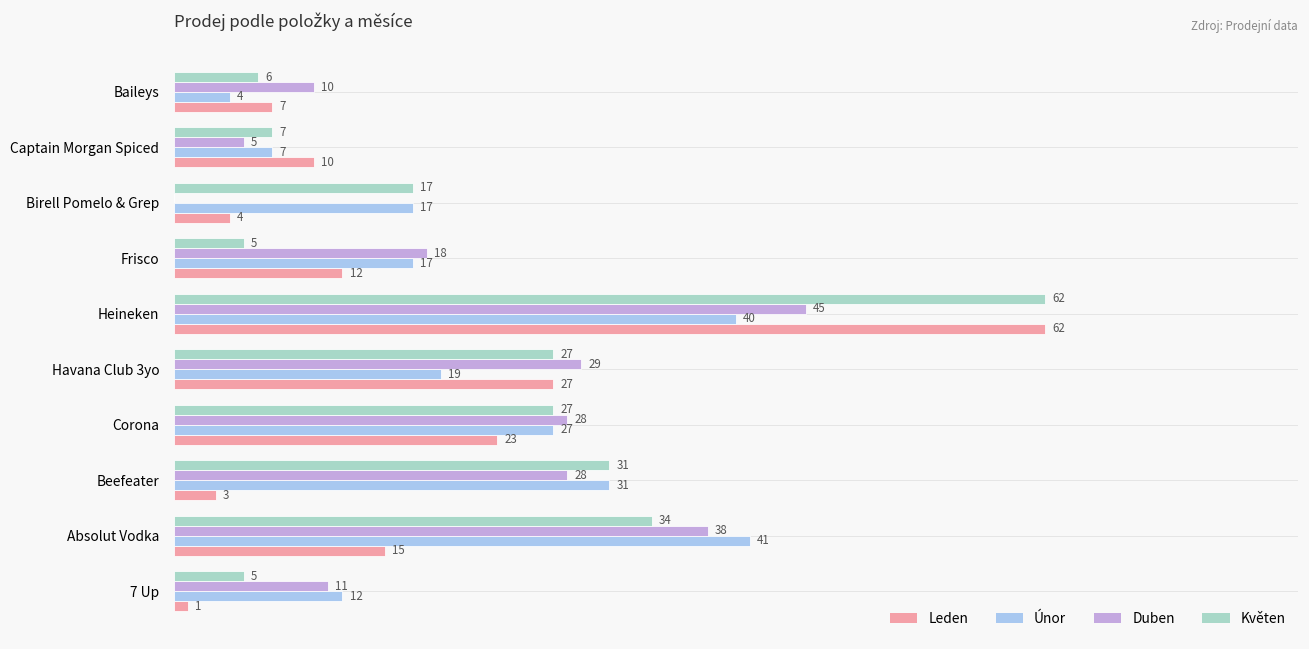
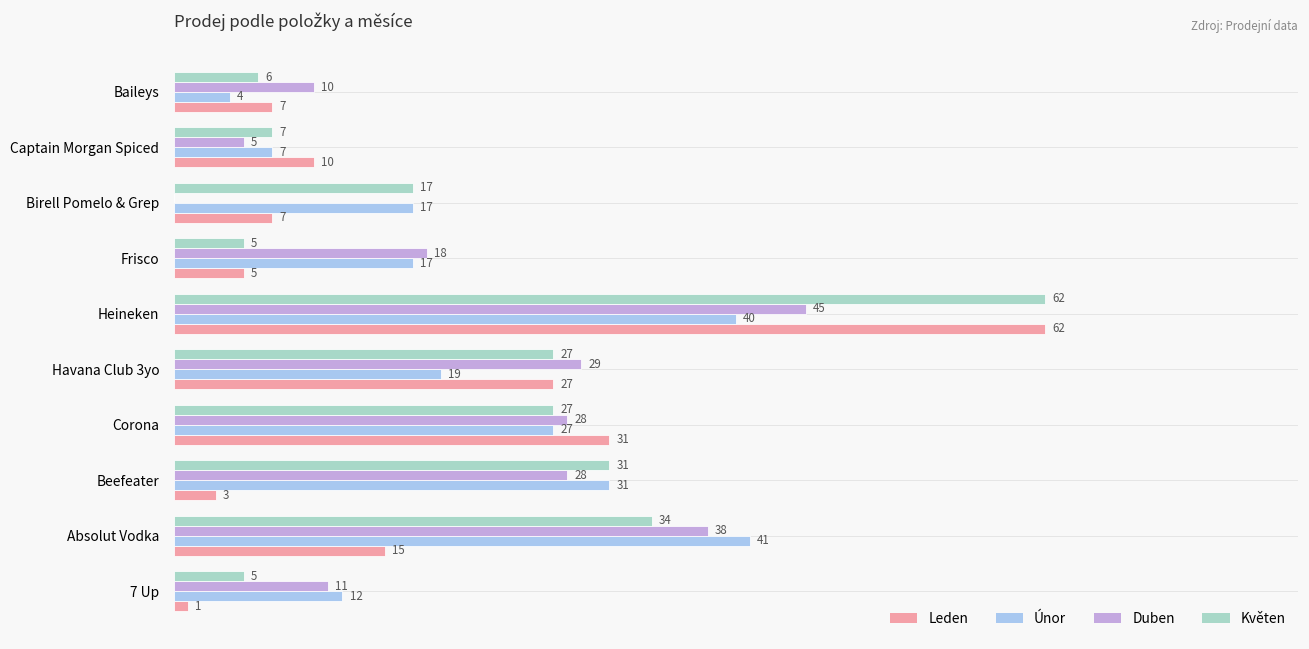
Leden, Birell Pomelo & Grep: 4 -> 7
Leden, Frisco: 12 -> 5
Leden, Corona: 23 -> 31
